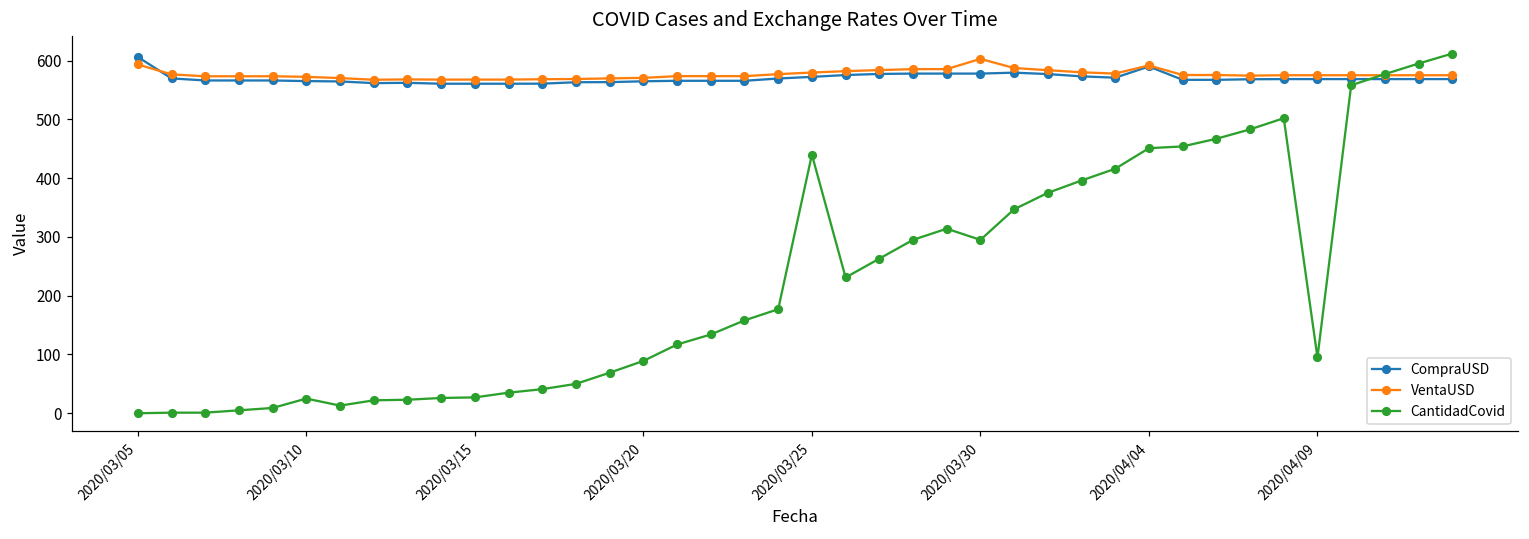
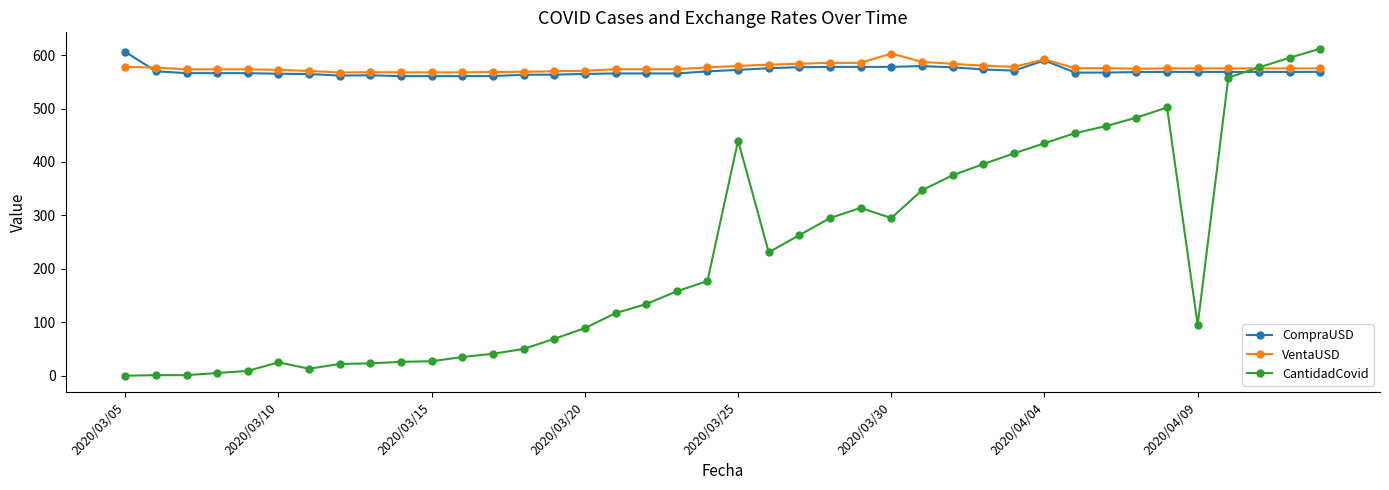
VentaUSD, 2020/03/05: 590 -> 580
CantidadCovid, 2020/04/04: 450 -> 440
